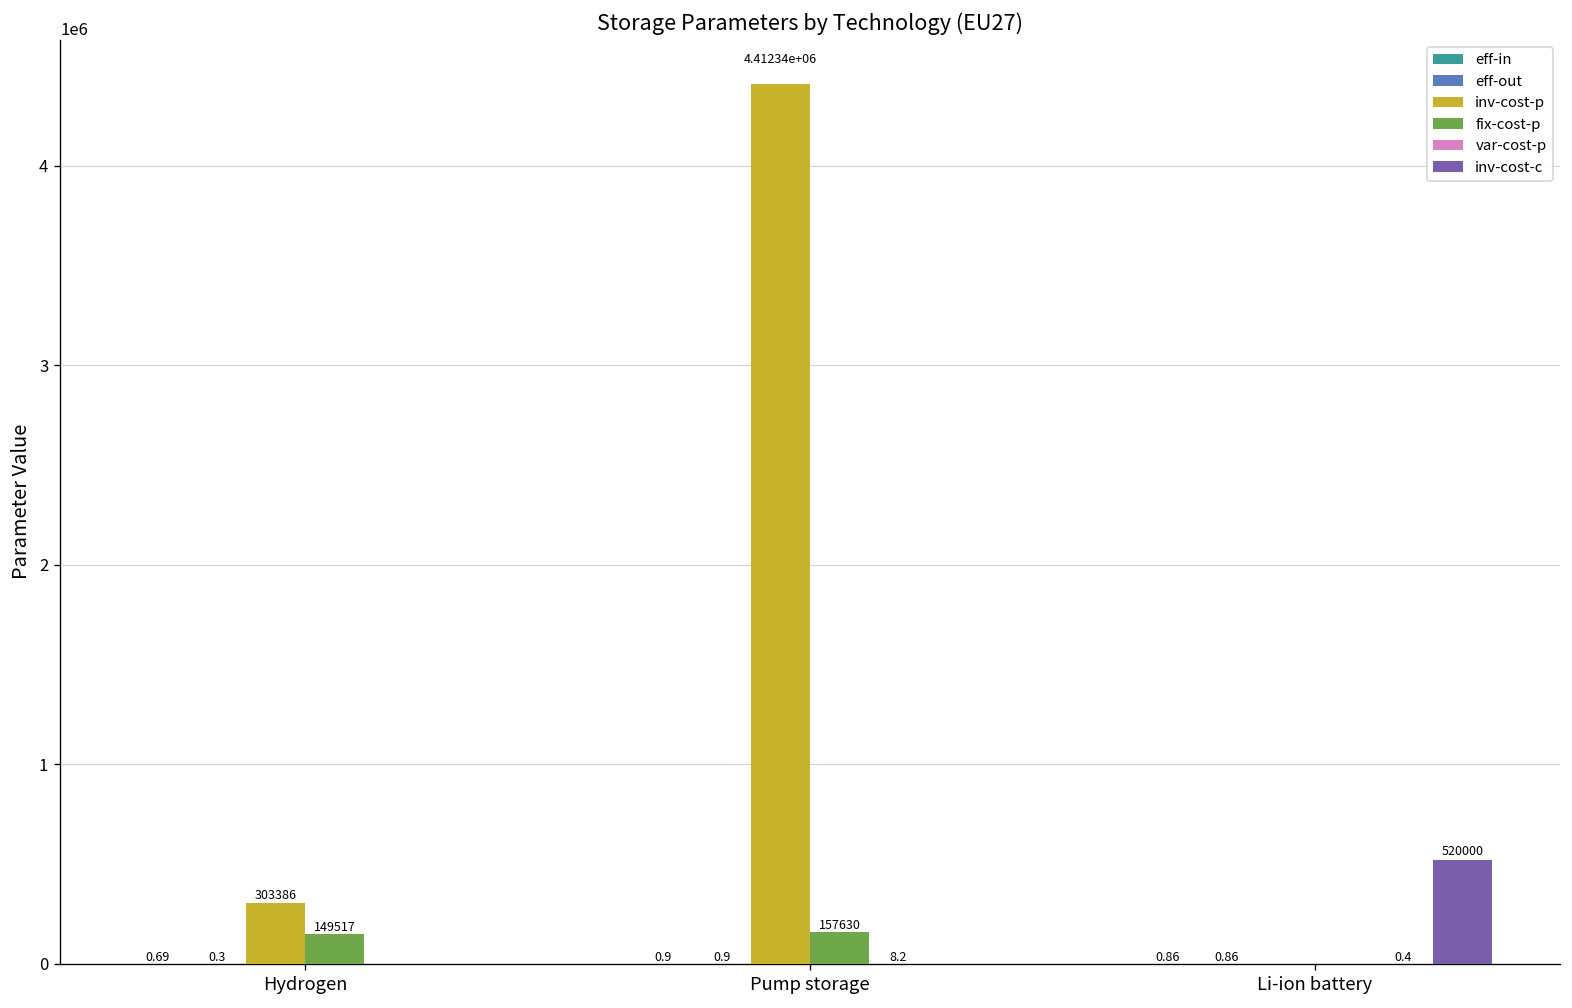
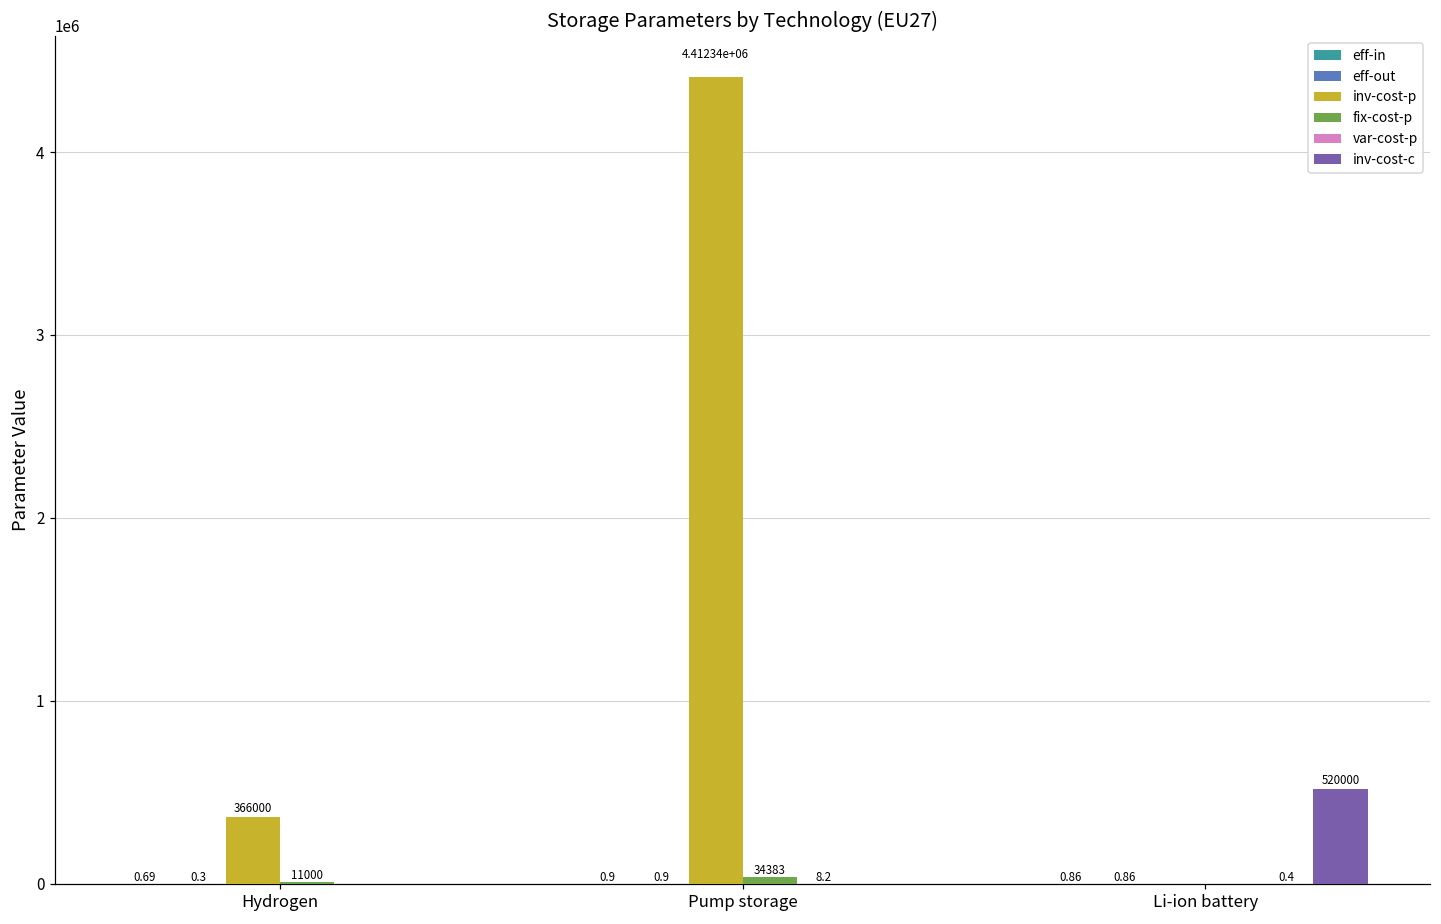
inv-cost-p, Hydrogen: 303386 -> 366000
fix-cost-p, Hydrogen: 149517 -> 11000
fix-cost-p, Pump storage: 157630 -> 34383
